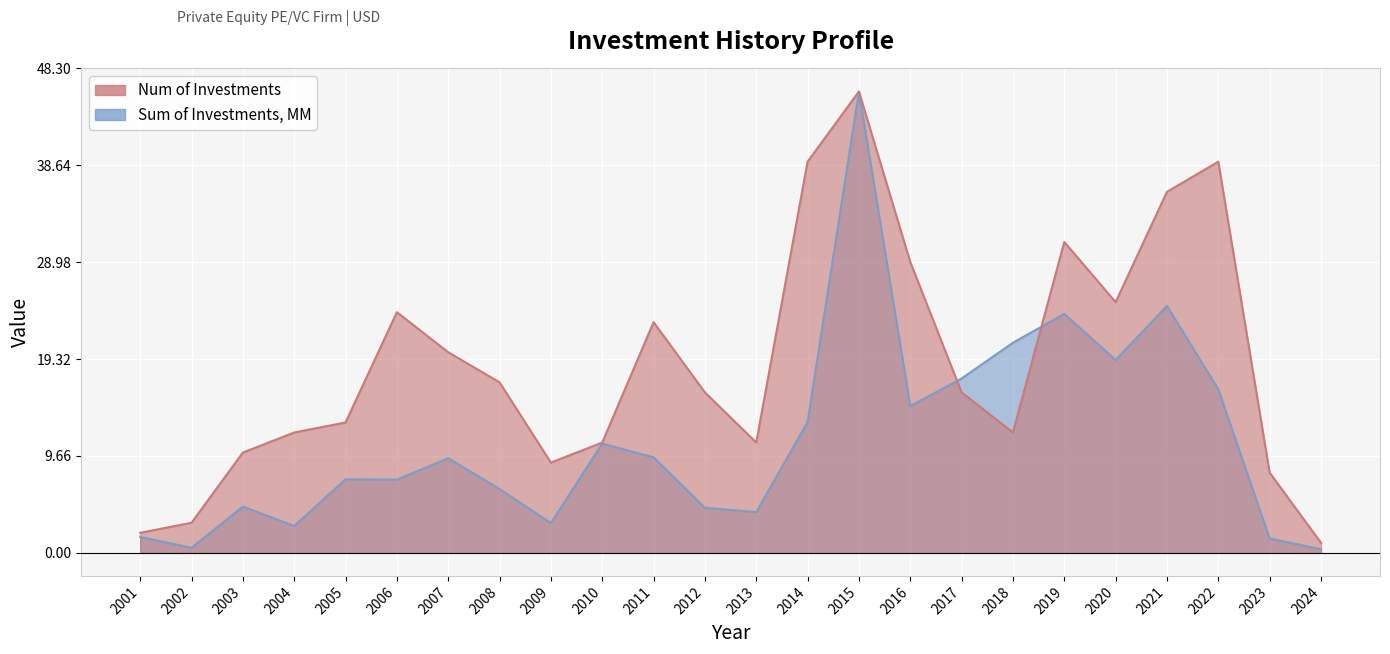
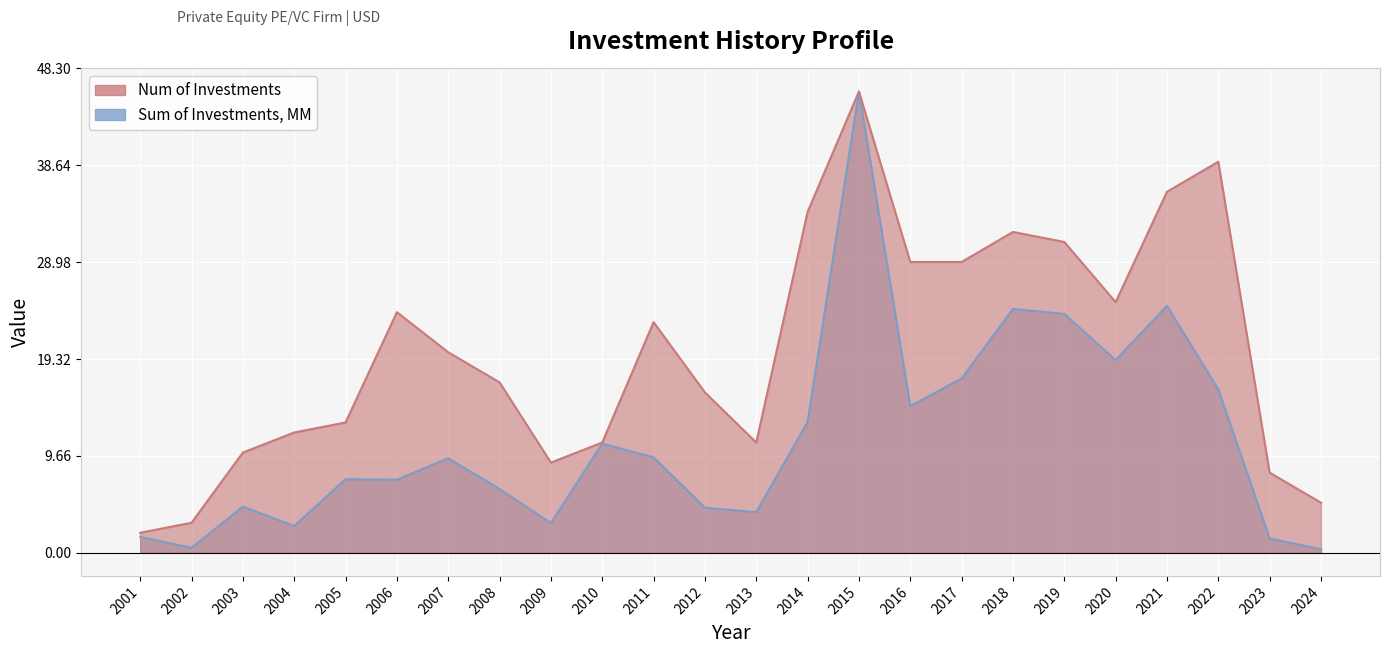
Num of Investments, 2014: 39 -> 34
Num of Investments, 2017: 16 -> 29
Sum of Investments, MM, 2018: 20.9 -> 24.3
Num of Investments, 2018: 12 -> 32
Num of Investments, 2024: 1 -> 5
